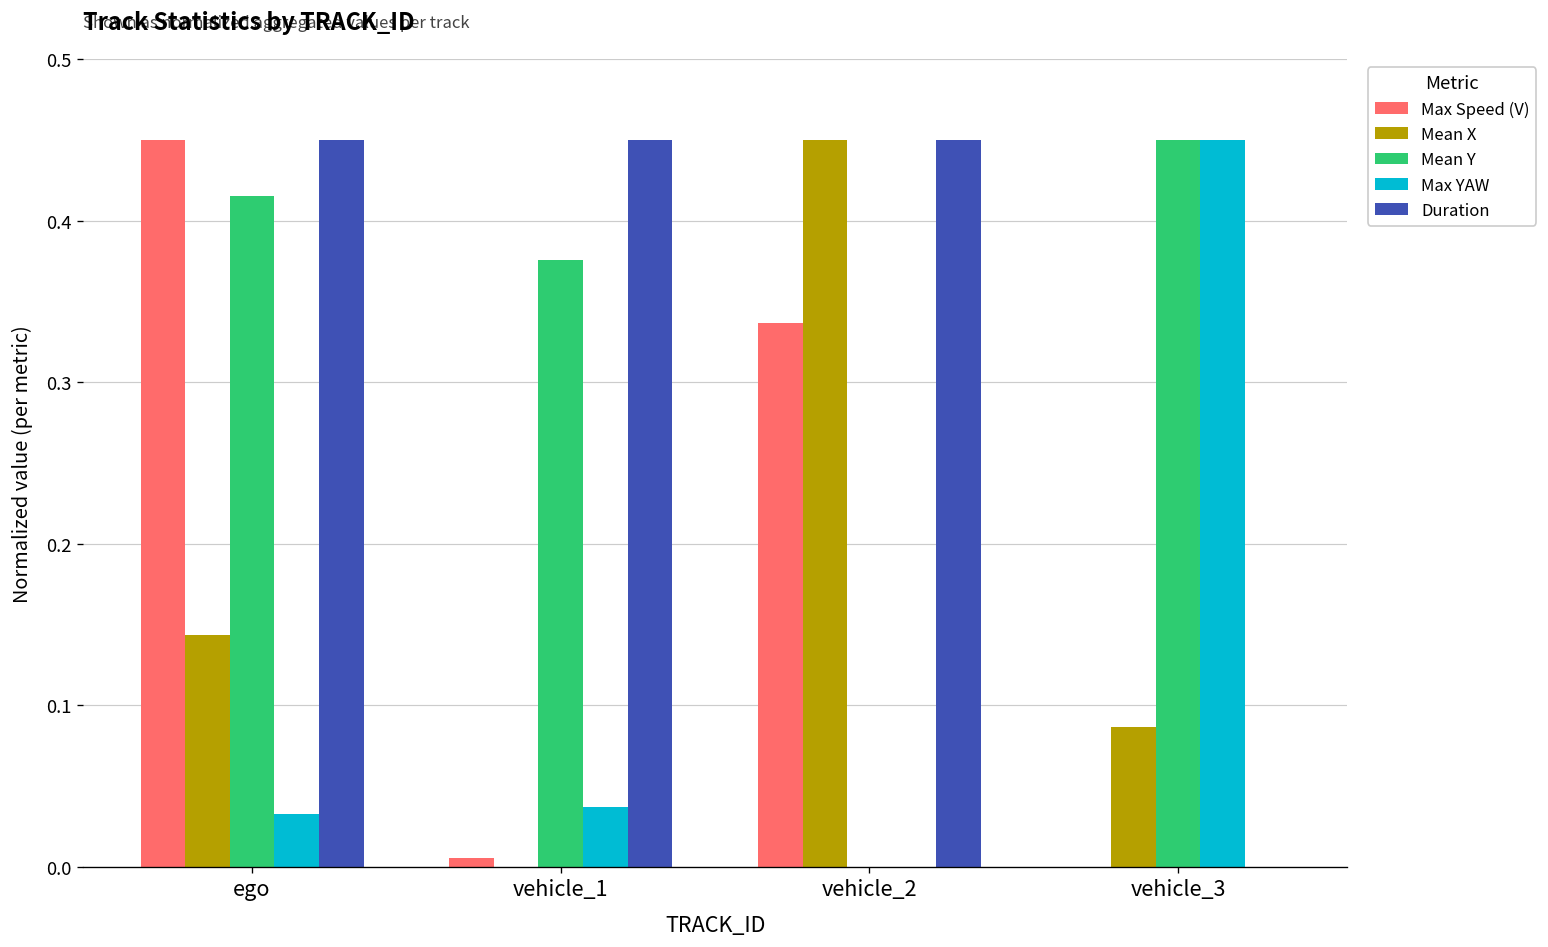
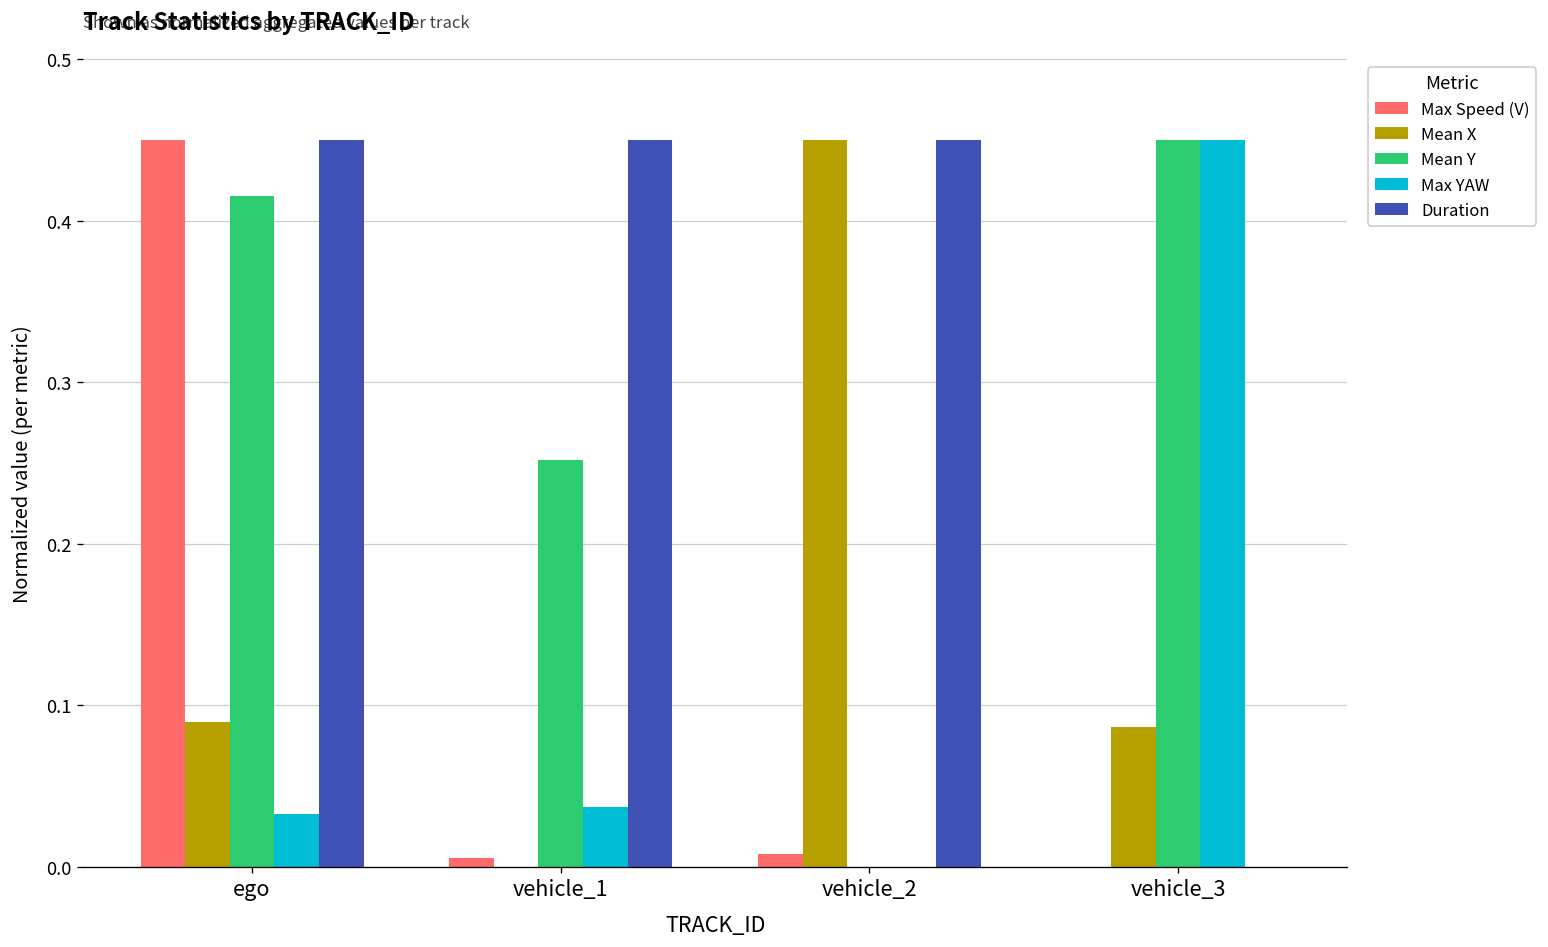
Mean X, ego: 0.144 -> 0.089
Mean Y, vehicle_1: 0.376 -> 0.252
Max Speed (V), vehicle_2: 0.337 -> 0.008
